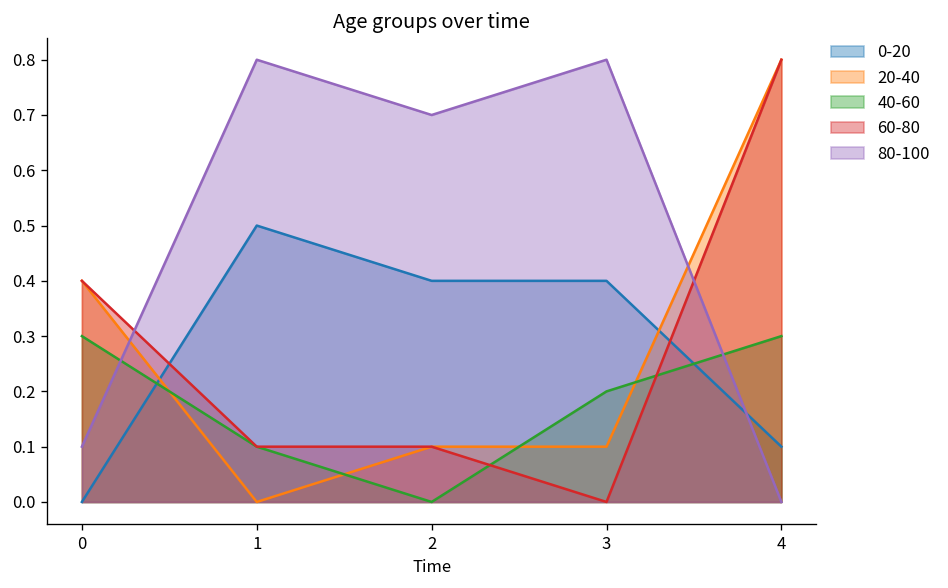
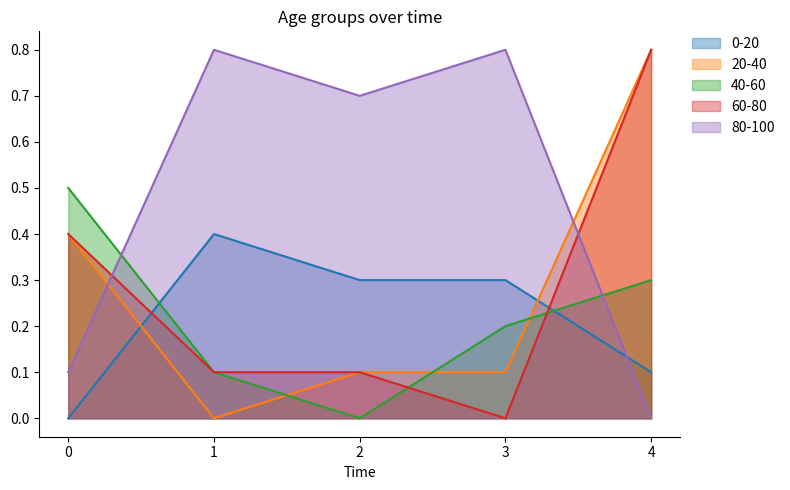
40-60, 0: 0.3 -> 0.5
0-20, 1: 0.5 -> 0.4
0-20, 2: 0.4 -> 0.3
0-20, 3: 0.4 -> 0.3
